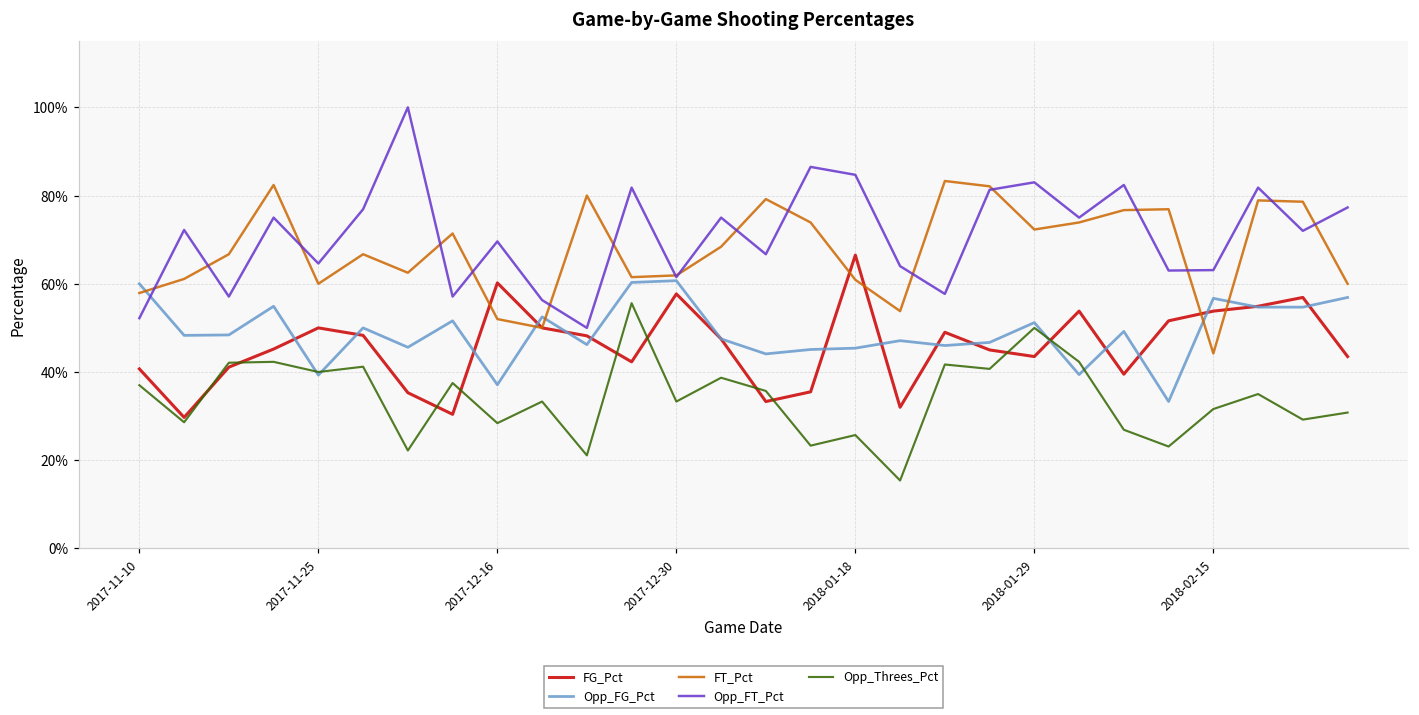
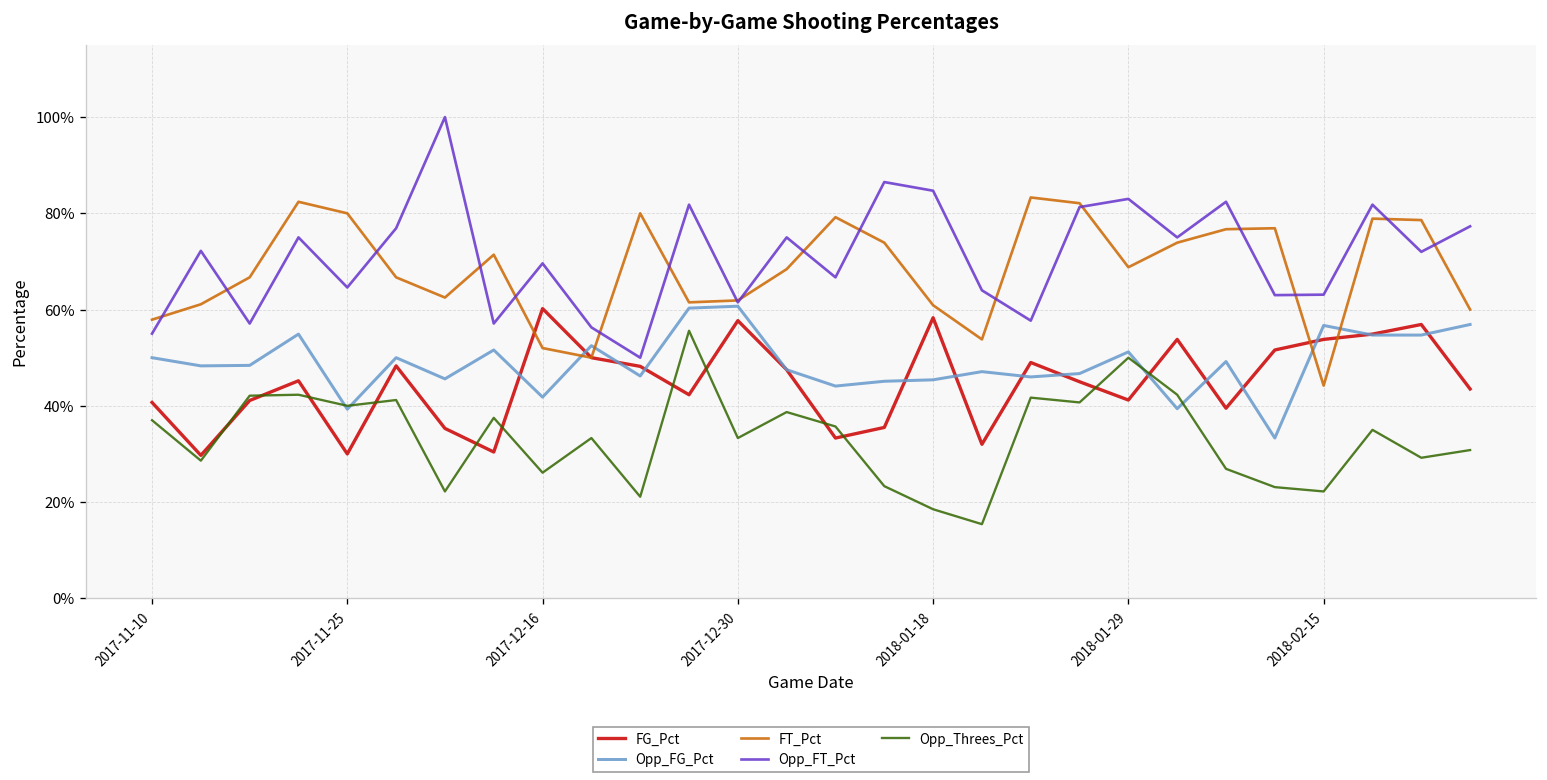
Opp_FG_Pct, 2017-11-10: 60% -> 50%
Opp_FT_Pct, 2017-11-10: 52% -> 55%
FG_Pct, 2017-11-25: 50% -> 30%
FT_Pct, 2017-11-25: 60% -> 80%
Opp_FG_Pct, 2017-12-16: 37% -> 42%
Opp_Threes_Pct, 2017-12-16: 28% -> 26%
FG_Pct, 2018-01-18: 67% -> 58%
Opp_Threes_Pct, 2018-01-18: 26% -> 19%
FG_Pct, 2018-01-29: 44% -> 41%
FT_Pct, 2018-01-29: 72% -> 69%
Opp_Threes_Pct, 2018-02-15: 32% -> 22%
